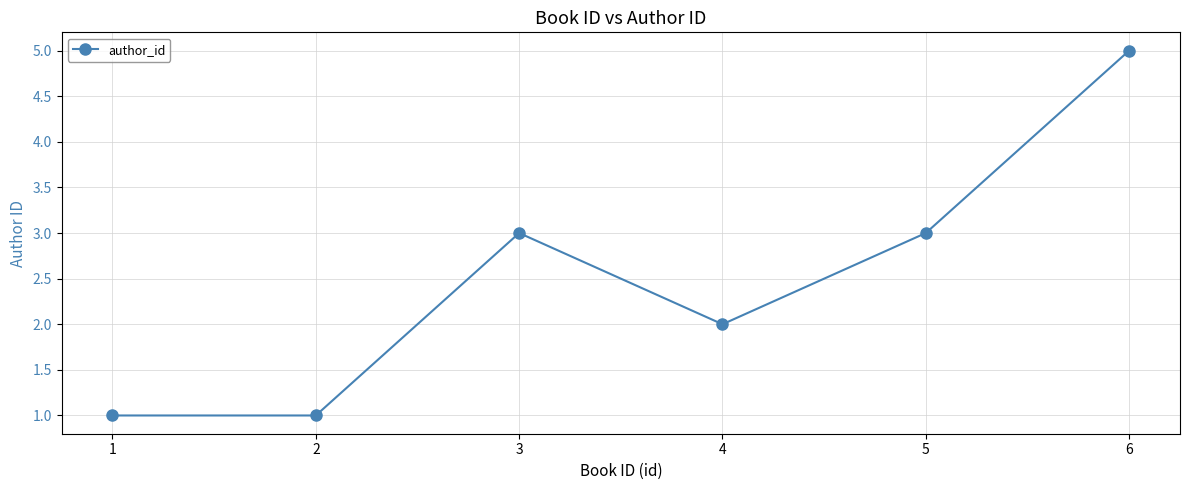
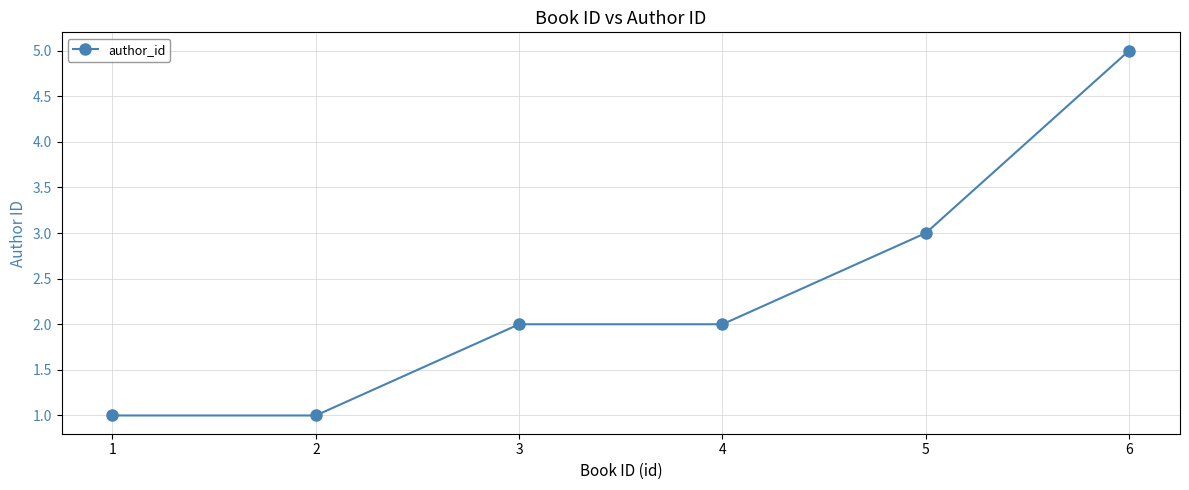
3: 3 -> 2
